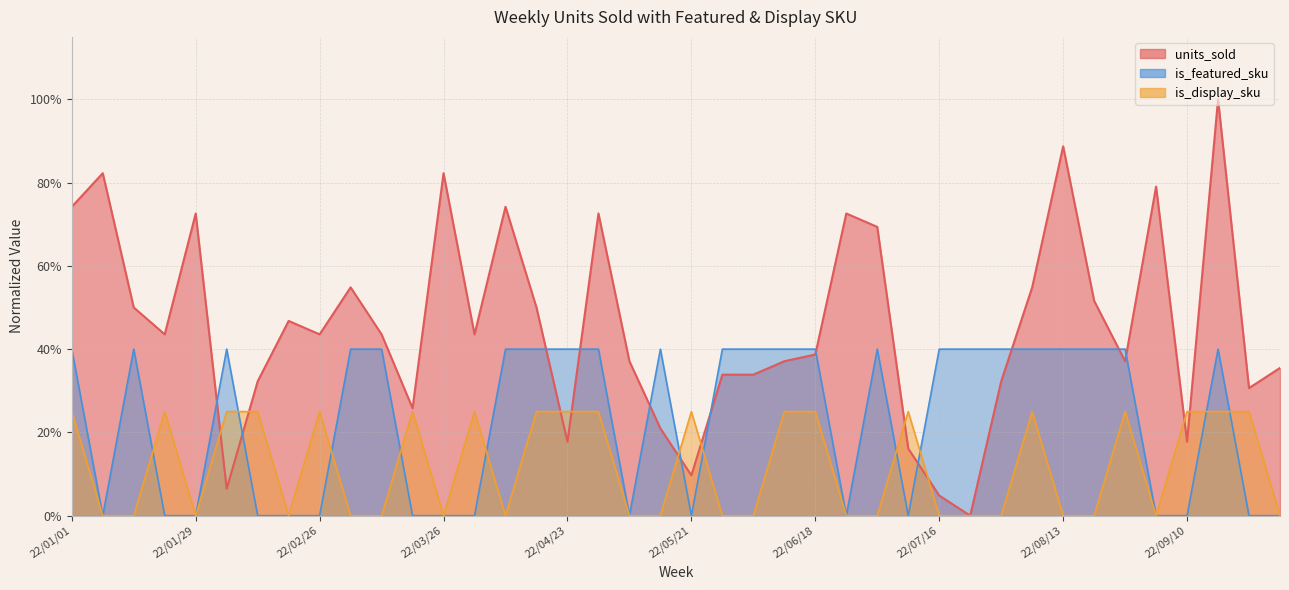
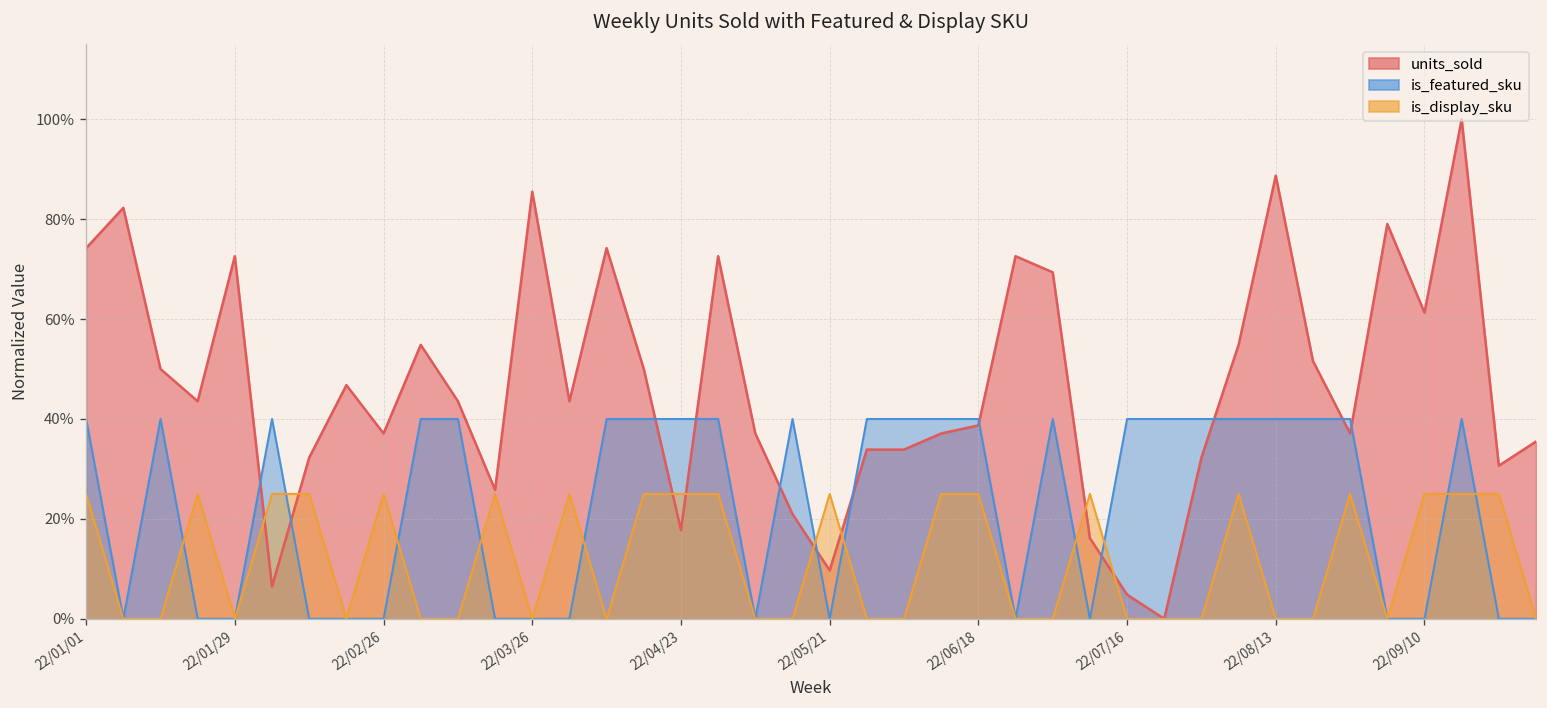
units_sold, 22/02/26: 44% -> 37%
units_sold, 22/03/26: 82% -> 85%
units_sold, 22/09/10: 18% -> 61%
